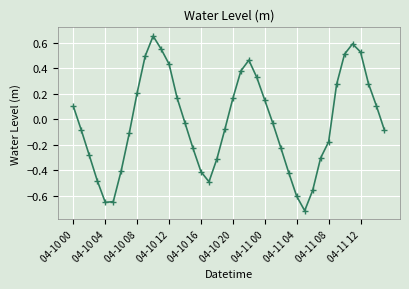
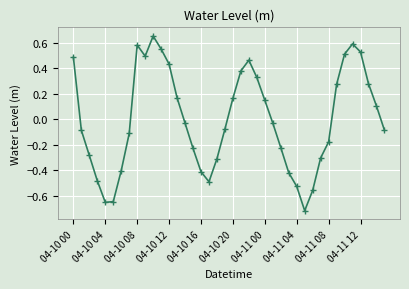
04-10 00: 0.10 -> 0.48
04-10 08: 0.21 -> 0.58
04-11 04: -0.60 -> -0.52
